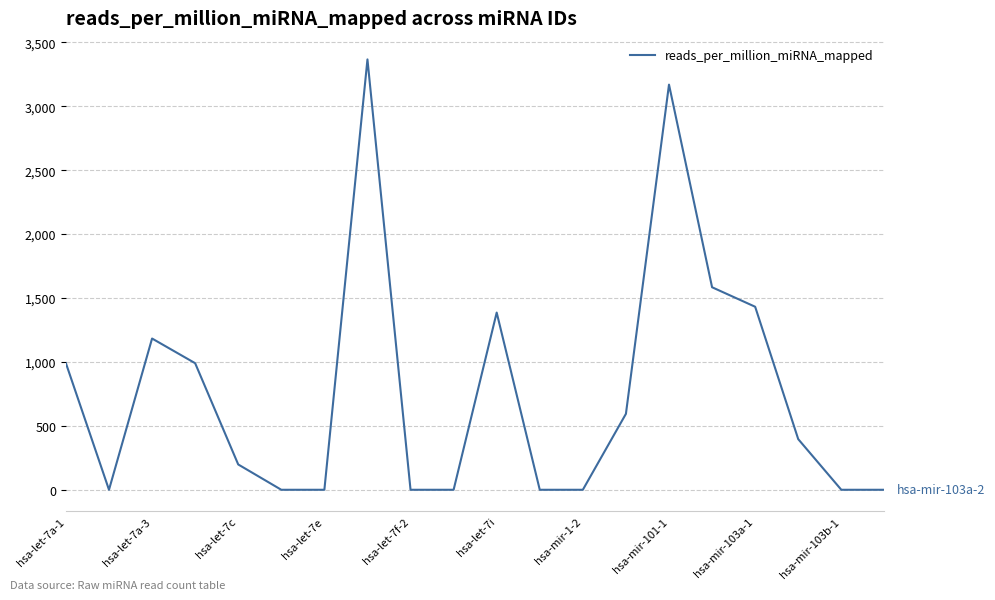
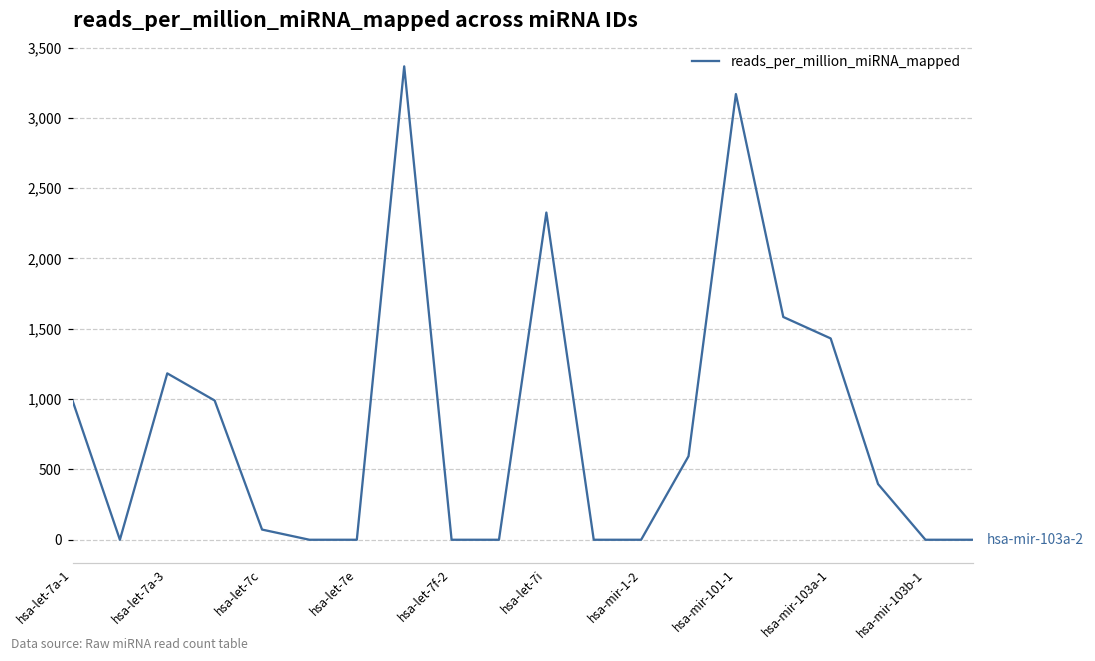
hsa-let-7c: 200 -> 70
hsa-let-7i: 1,390 -> 2,330
